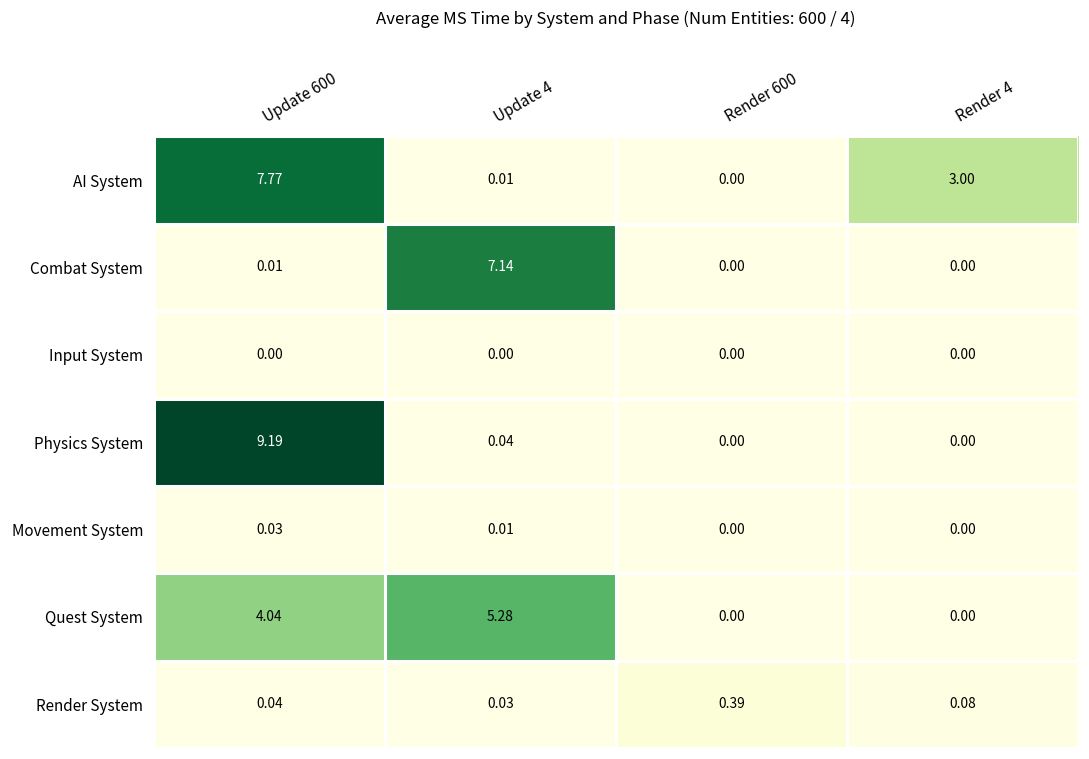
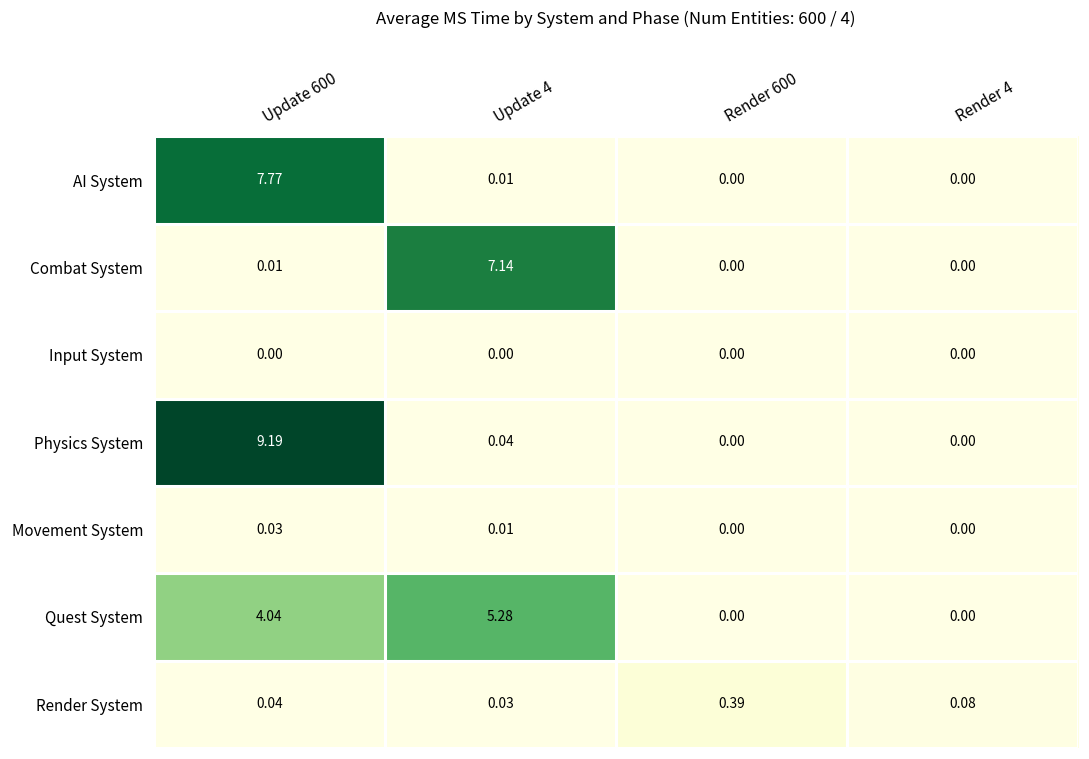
AI System, Render 4: 3.00 -> 0.00
